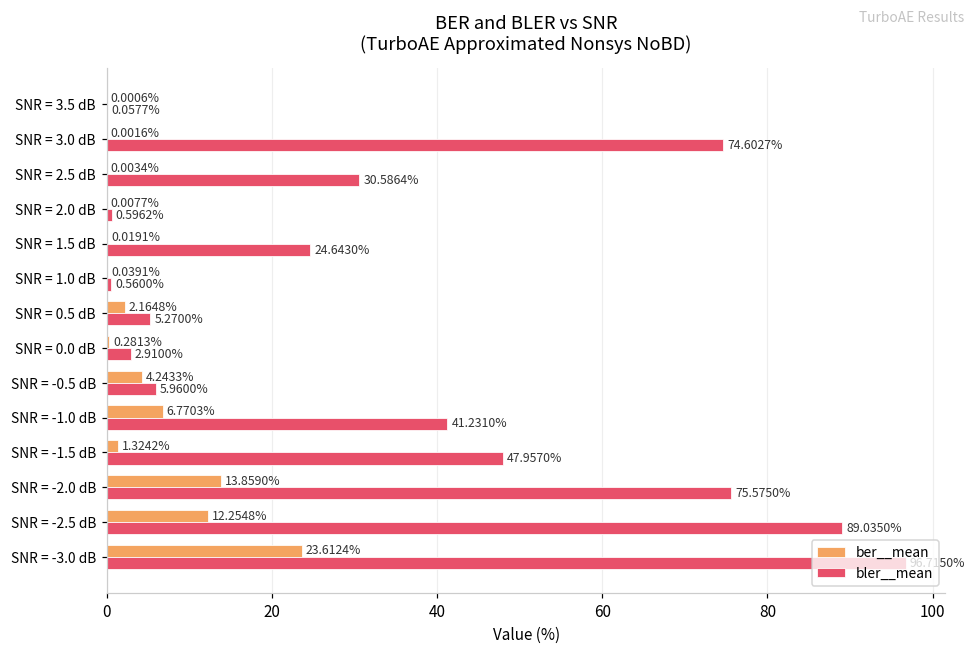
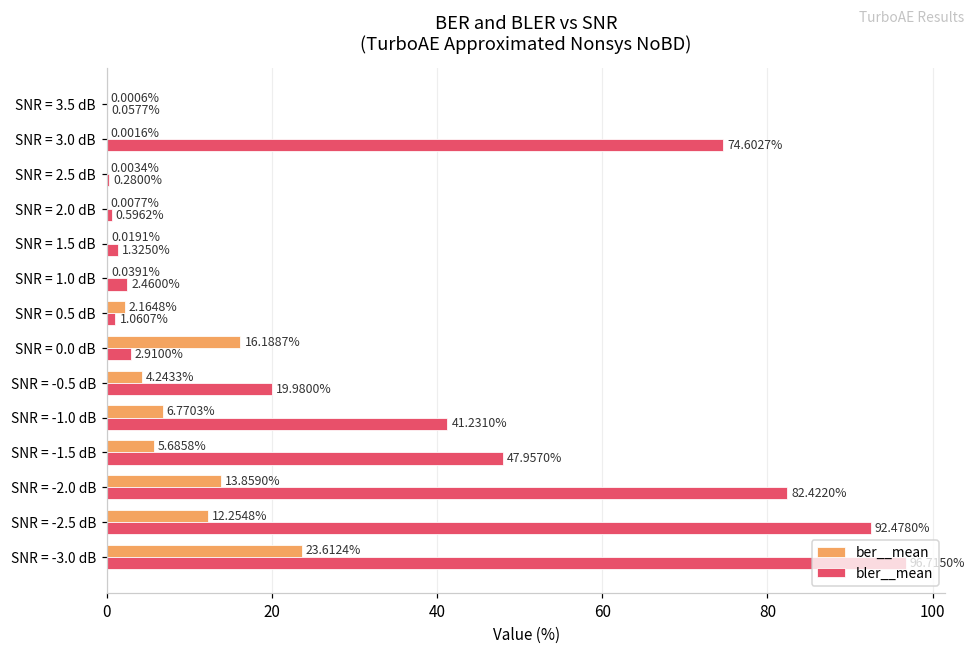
bler__mean, SNR = 2.5 dB: 30.5864% -> 0.2800%
bler__mean, SNR = 1.5 dB: 24.6430% -> 1.3250%
bler__mean, SNR = 1.0 dB: 0.5600% -> 2.4600%
bler__mean, SNR = 0.5 dB: 5.2700% -> 1.0607%
ber__mean, SNR = 0.0 dB: 0.2813% -> 16.1887%
bler__mean, SNR = -0.5 dB: 5.9600% -> 19.9800%
ber__mean, SNR = -1.5 dB: 1.3242% -> 5.6858%
bler__mean, SNR = -2.0 dB: 75.5750% -> 82.4220%
bler__mean, SNR = -2.5 dB: 89.0350% -> 92.4780%
